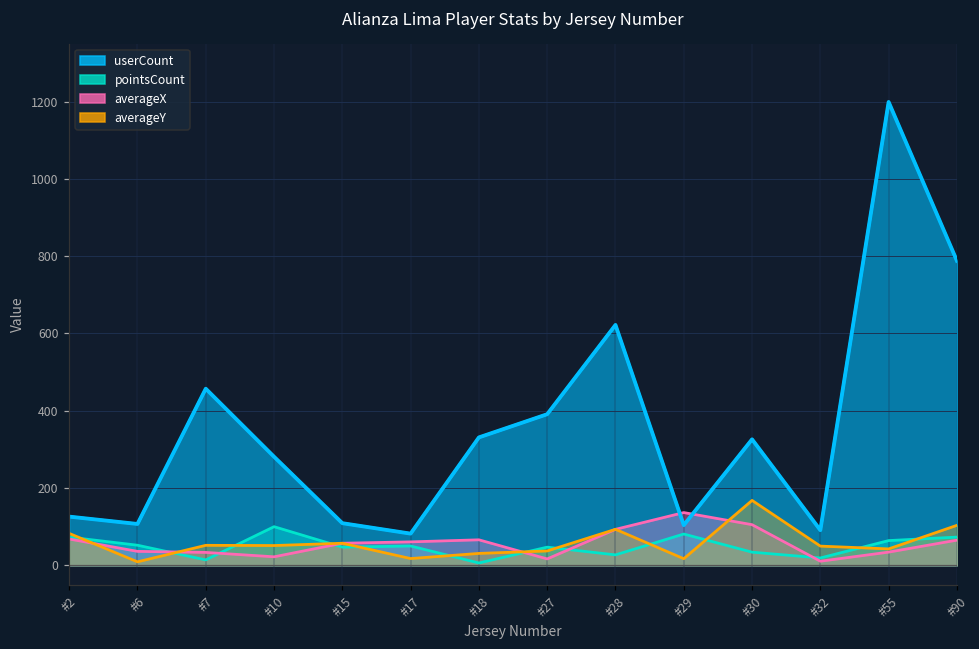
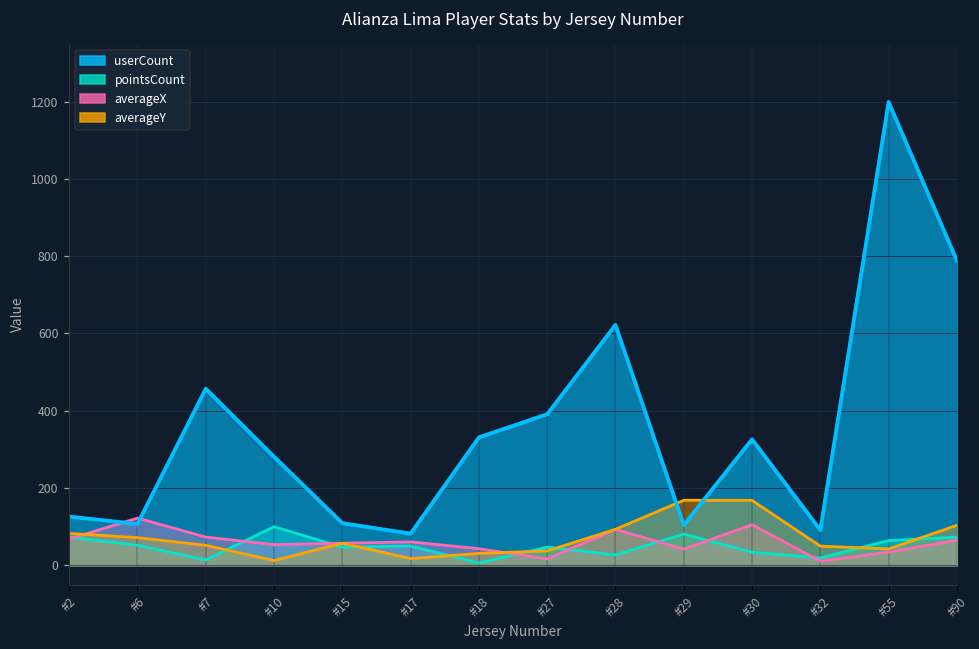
averageX, #6: 40 -> 120
averageY, #6: 10 -> 70
averageX, #7: 30 -> 70
averageX, #10: 20 -> 50
averageY, #10: 50 -> 10
averageX, #18: 70 -> 40
averageX, #29: 140 -> 40
averageY, #29: 20 -> 170
